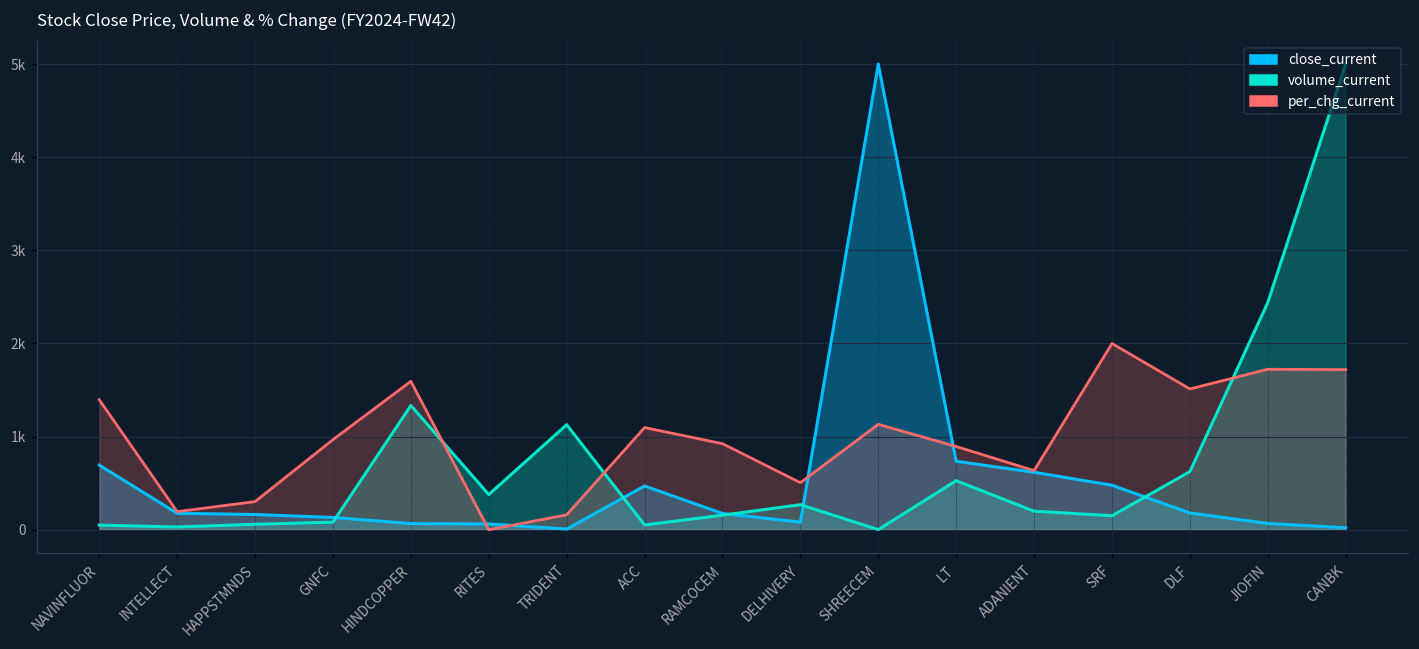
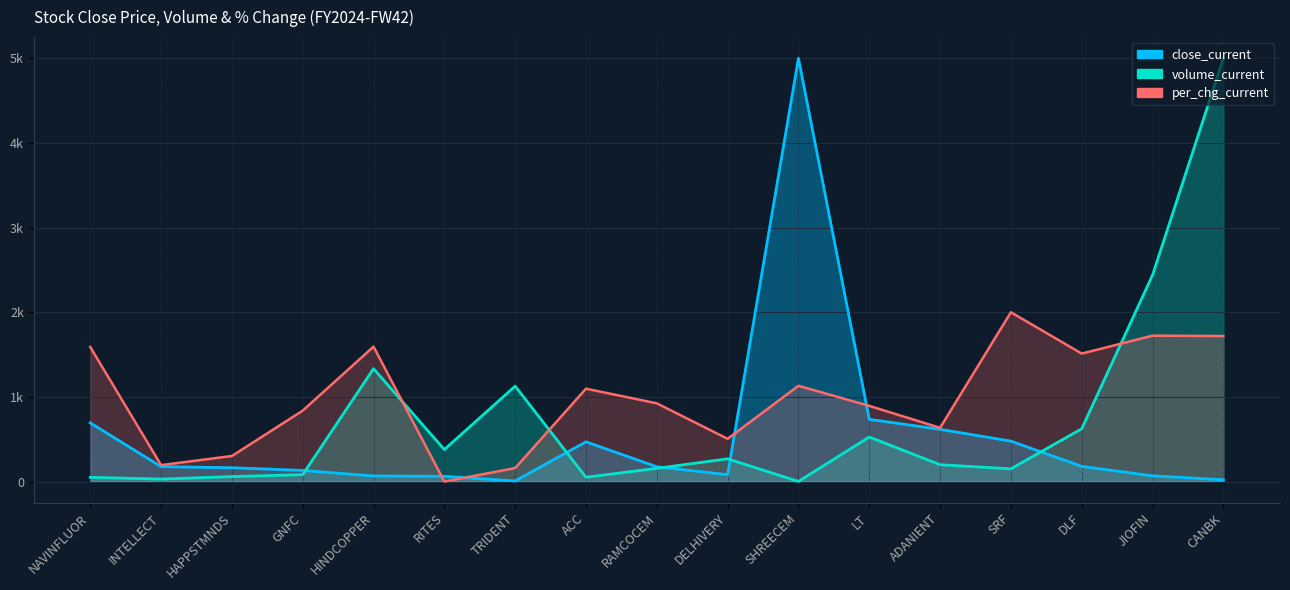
per_chg_current, NAVINFLUOR: 1400 -> 1600
per_chg_current, GNFC: 1000 -> 800
